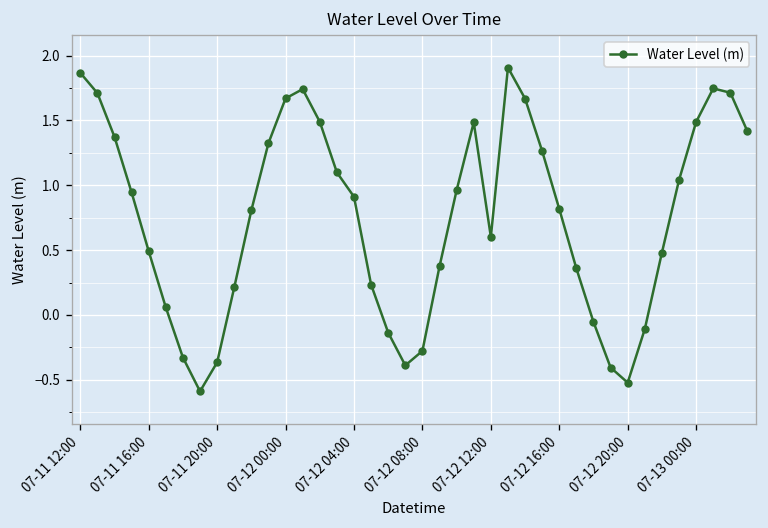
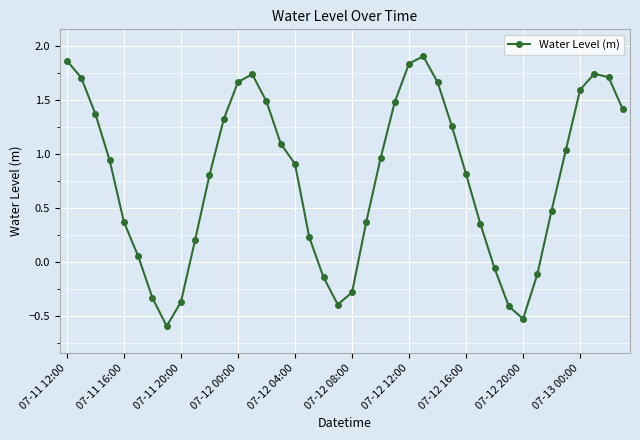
07-11 16:00: 0.49 -> 0.37
07-12 12:00: 0.60 -> 1.84
07-13 00:00: 1.49 -> 1.60
